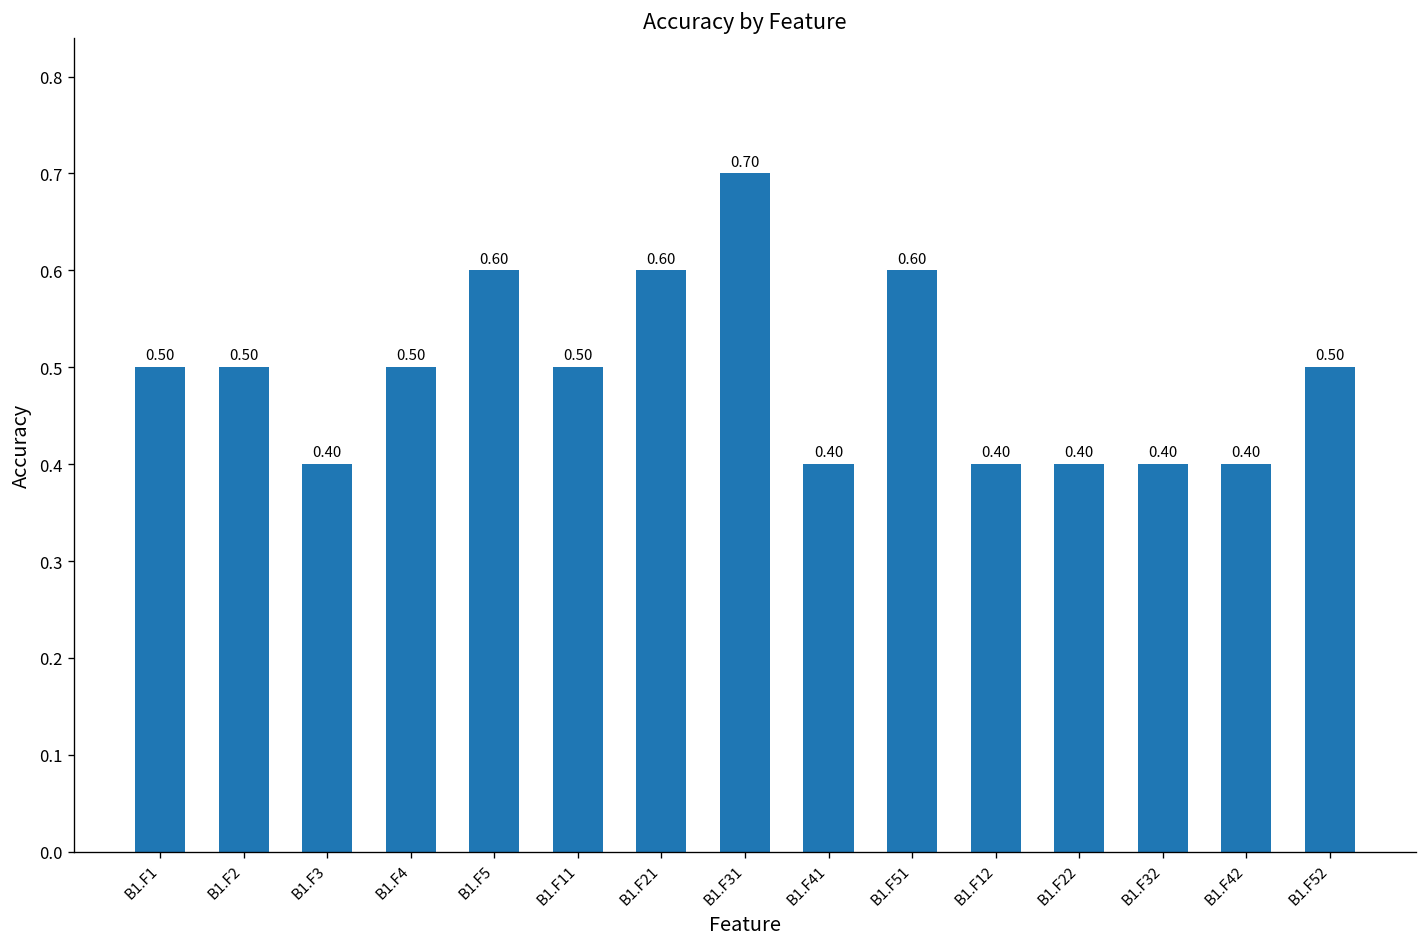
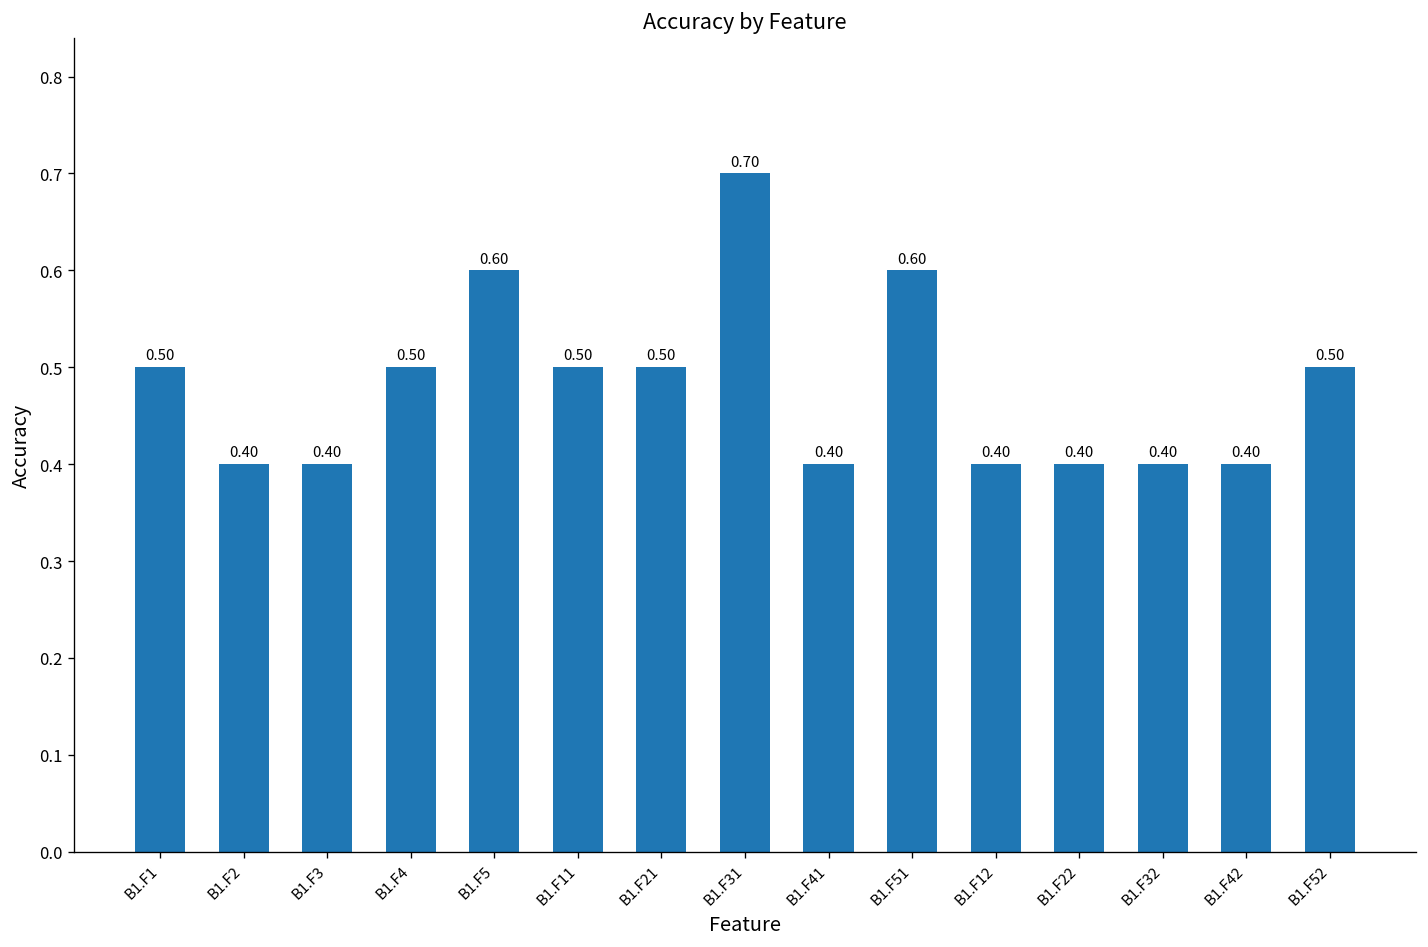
B1.F2: 0.50 -> 0.40
B1.F21: 0.60 -> 0.50
